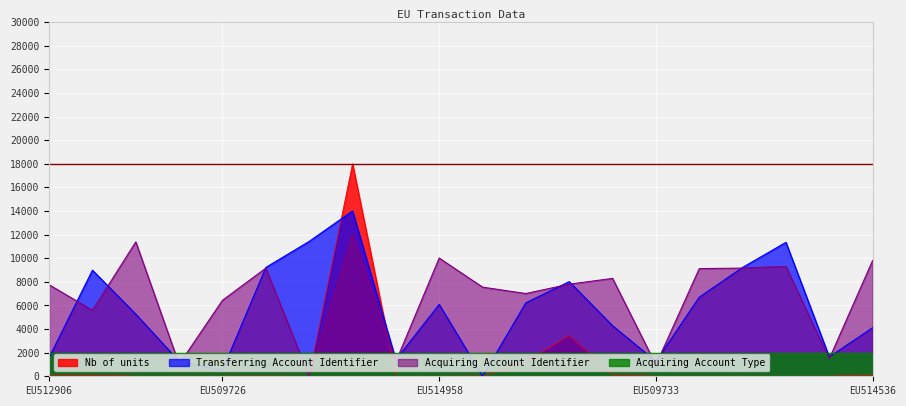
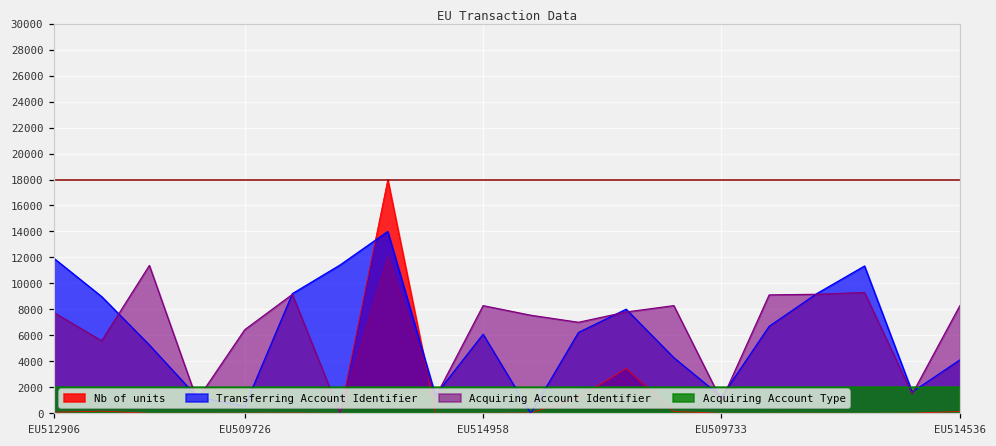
Transferring Account Identifier, EU512906: 1600 -> 11900
Acquiring Account Identifier, EU514958: 10000 -> 8300
Acquiring Account Identifier, EU514536: 9800 -> 8300
